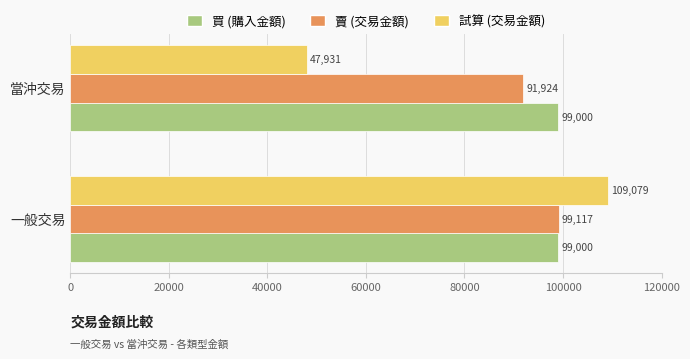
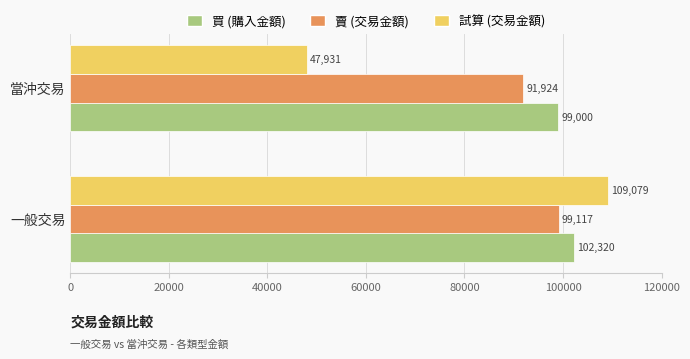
買 (購入金額), 一般交易: 99,000 -> 102,320
